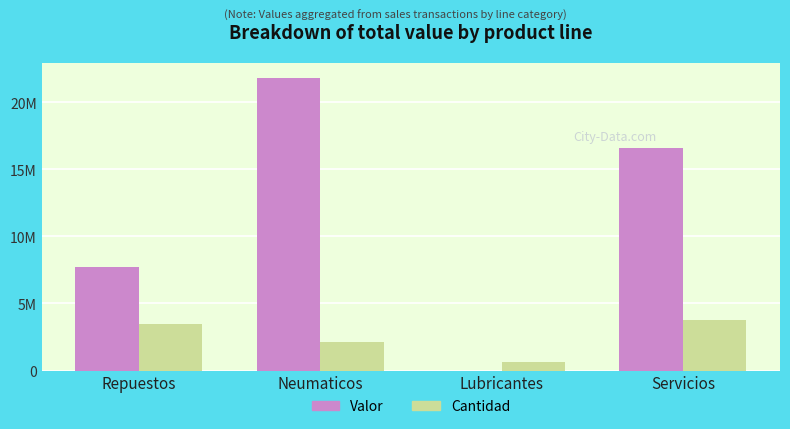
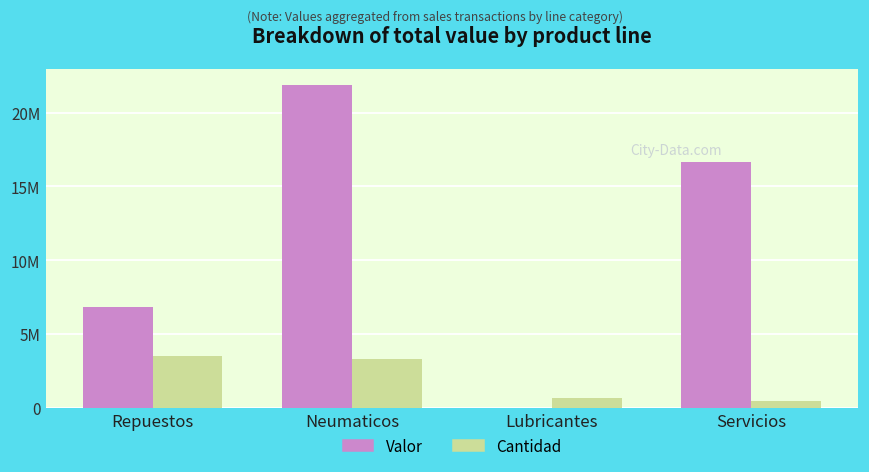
Valor, Repuestos: 7800000 -> 6900000
Cantidad, Neumaticos: 2100000 -> 3300000
Cantidad, Servicios: 3800000 -> 400000
